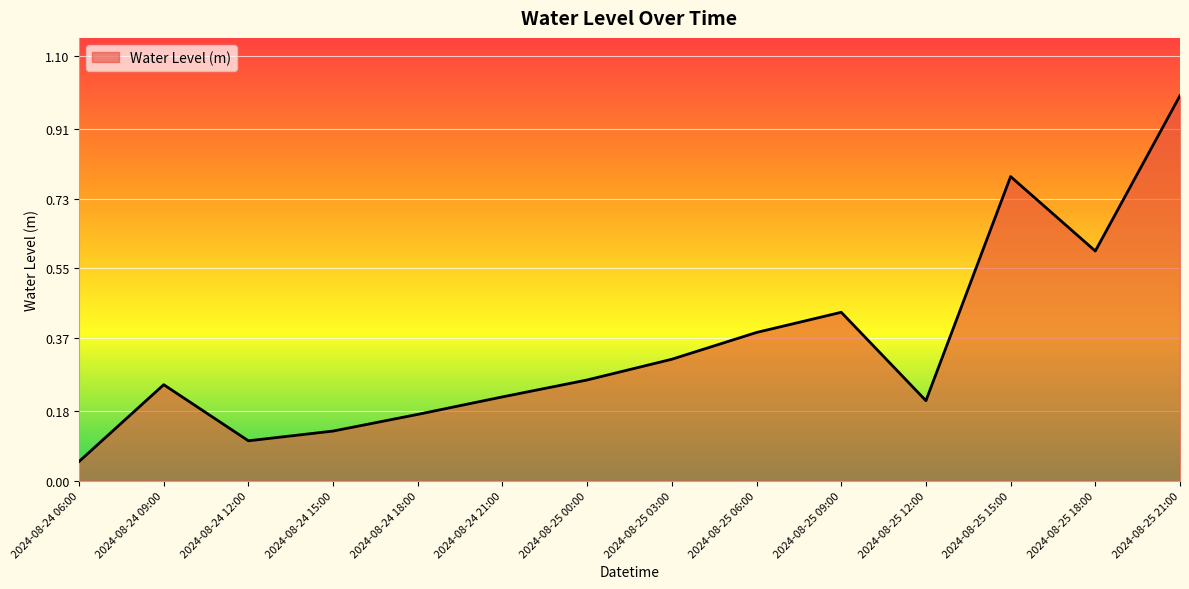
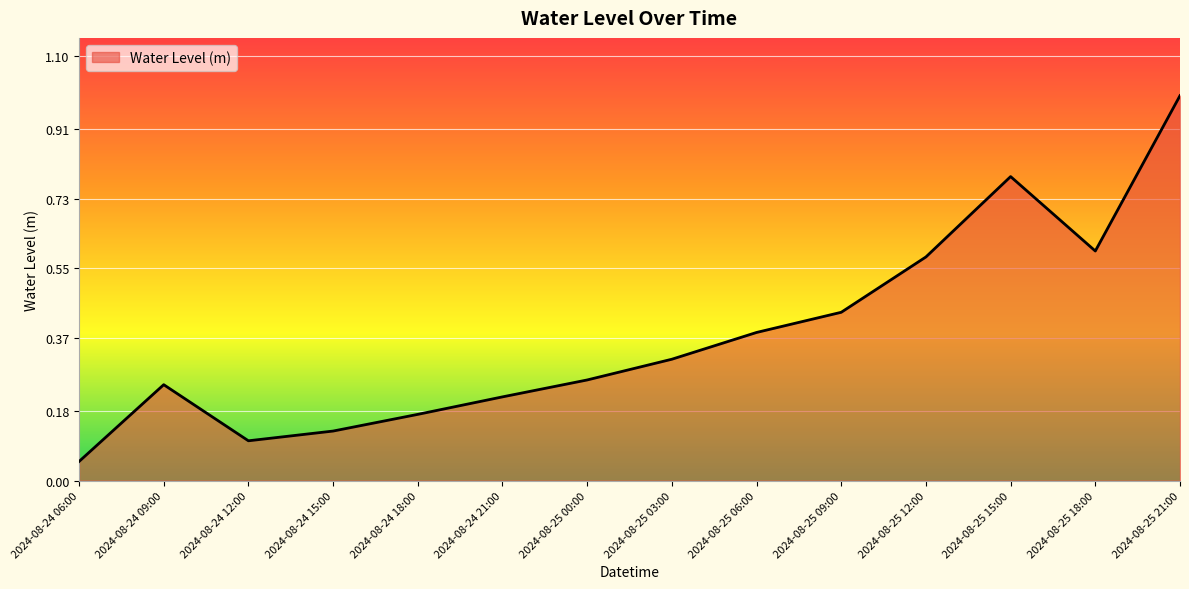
2024-08-25 12:00: 0.21 -> 0.58
